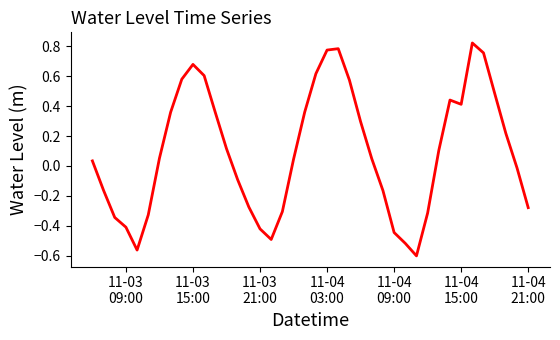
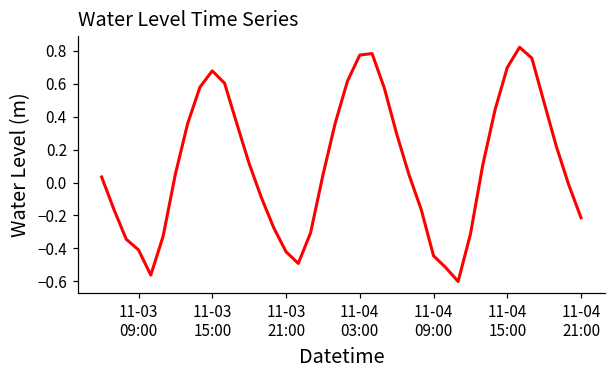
11-04 15:00: 0.41 -> 0.70
11-04 21:00: -0.28 -> -0.21
